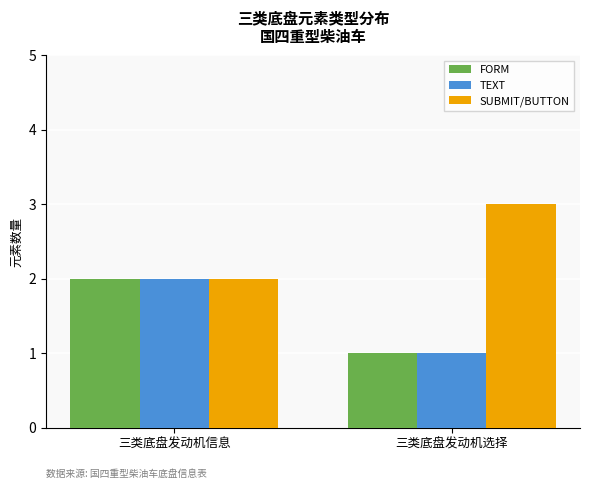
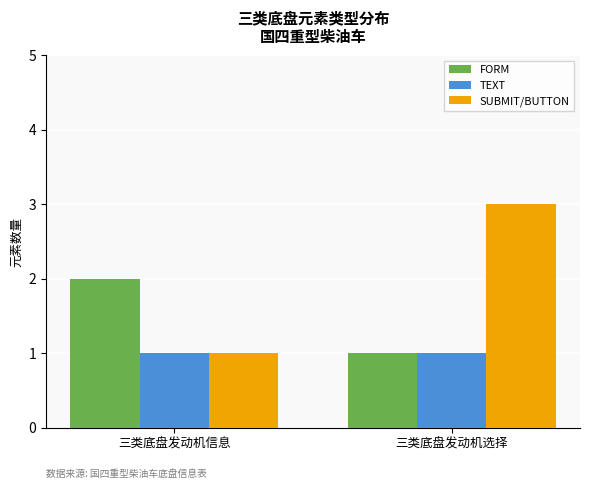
TEXT, 三类底盘发动机信息: 2 -> 1
SUBMIT/BUTTON, 三类底盘发动机信息: 2 -> 1
